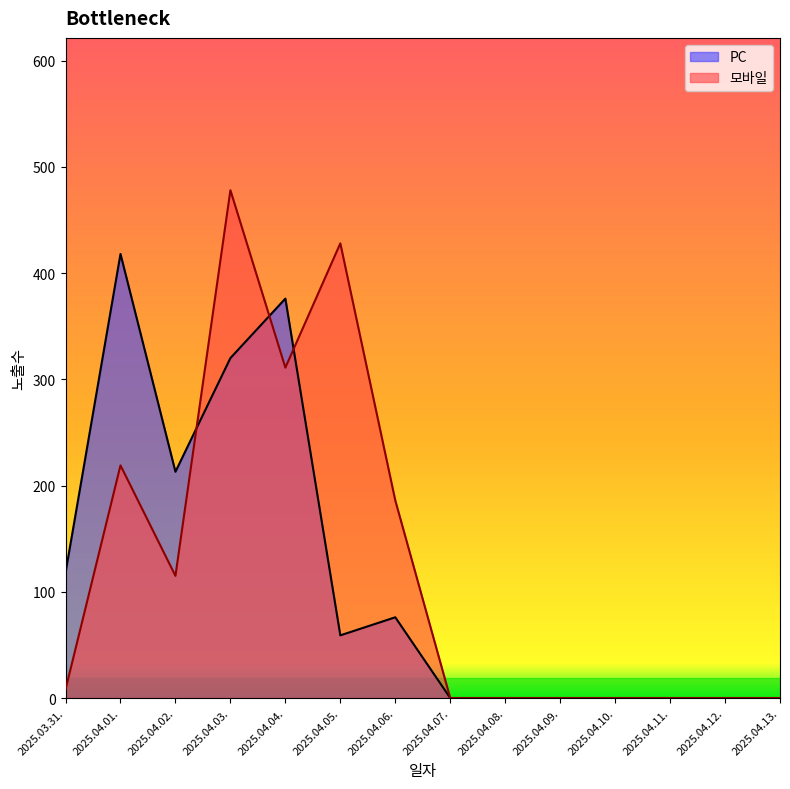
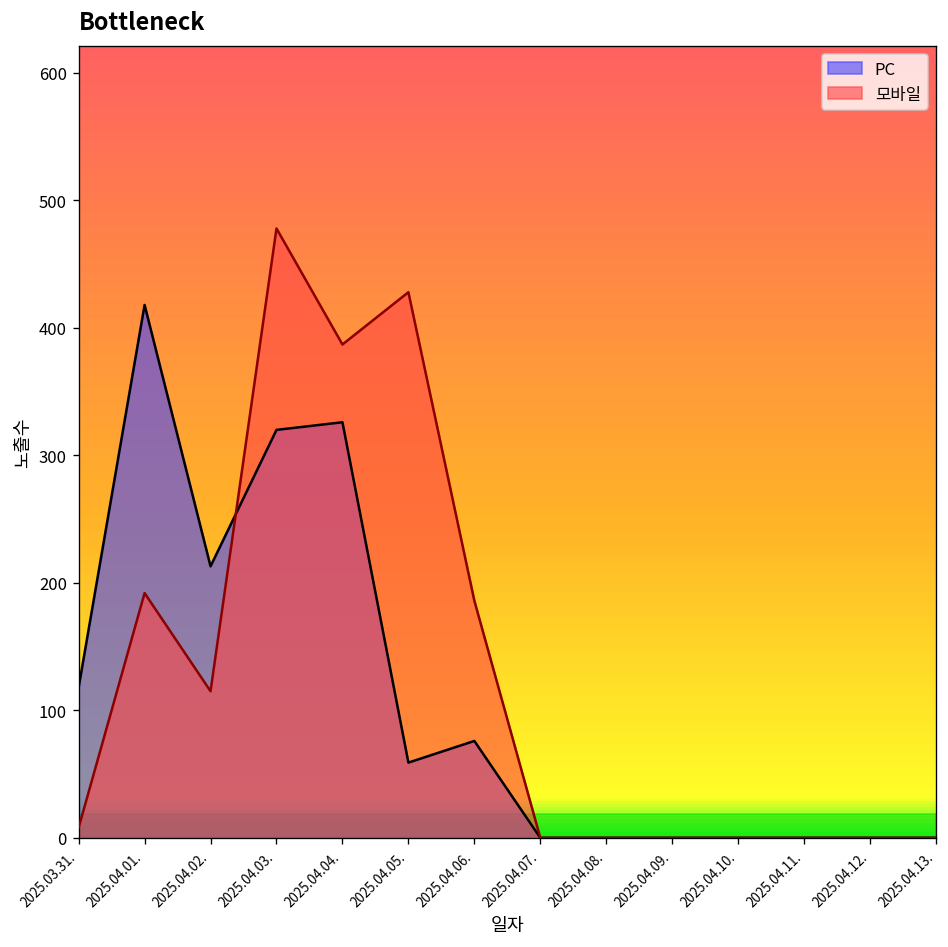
모바일, 2025.04.01.: 219 -> 192
PC, 2025.04.04.: 376 -> 326
모바일, 2025.04.04.: 311 -> 387
